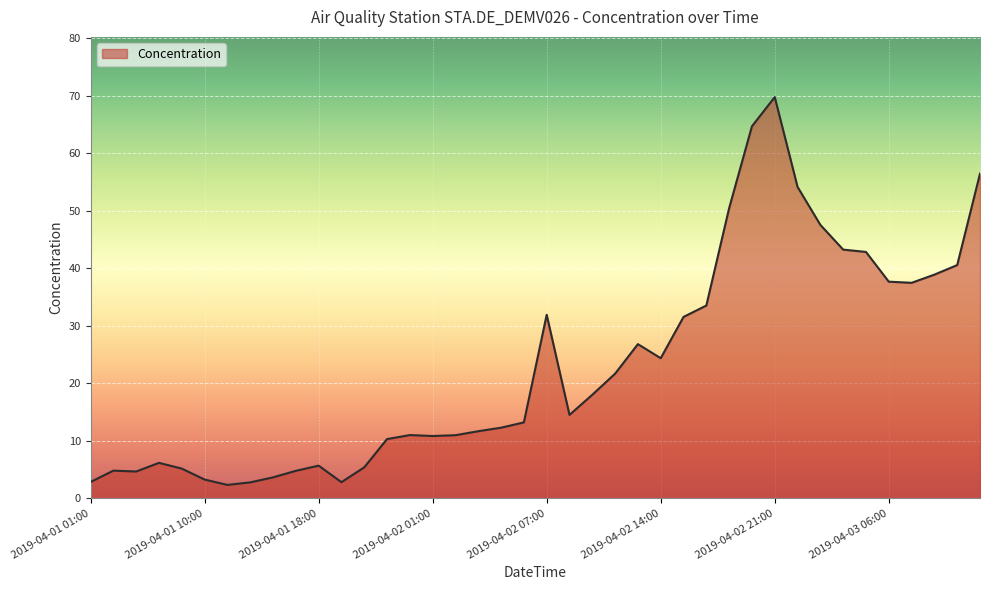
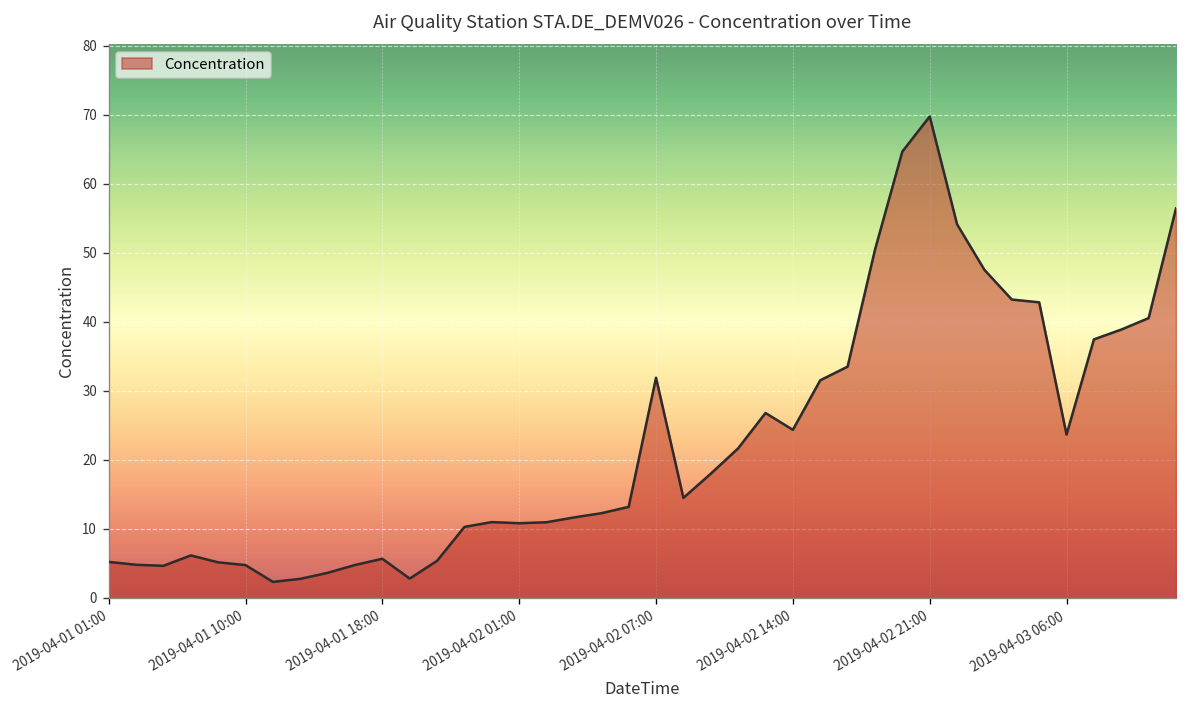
2019-04-01 01:00: 3 -> 5
2019-04-01 10:00: 3 -> 5
2019-04-03 06:00: 38 -> 24
